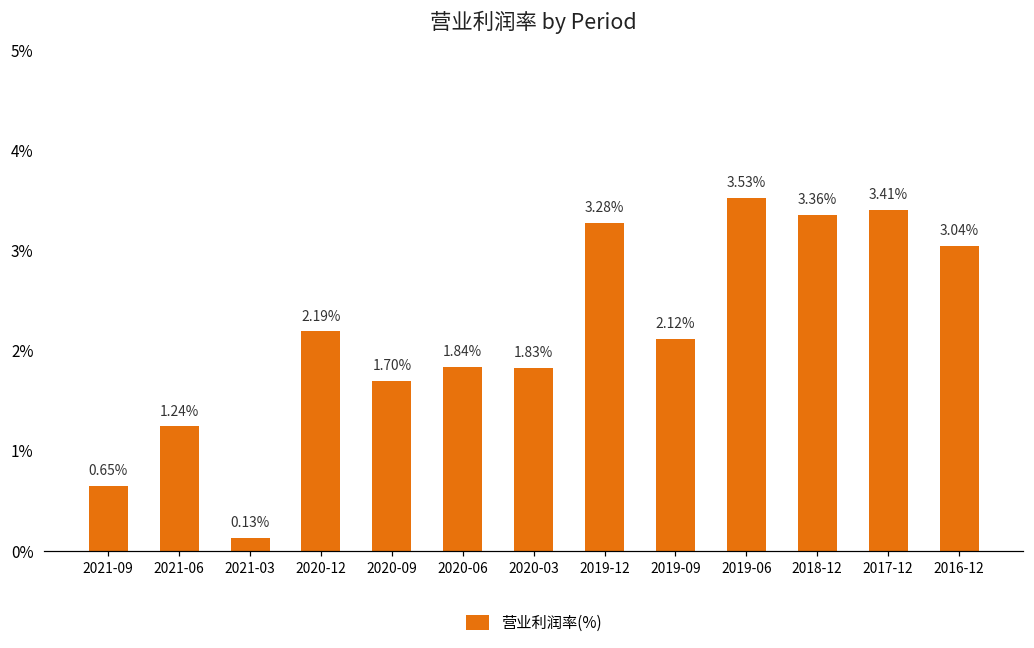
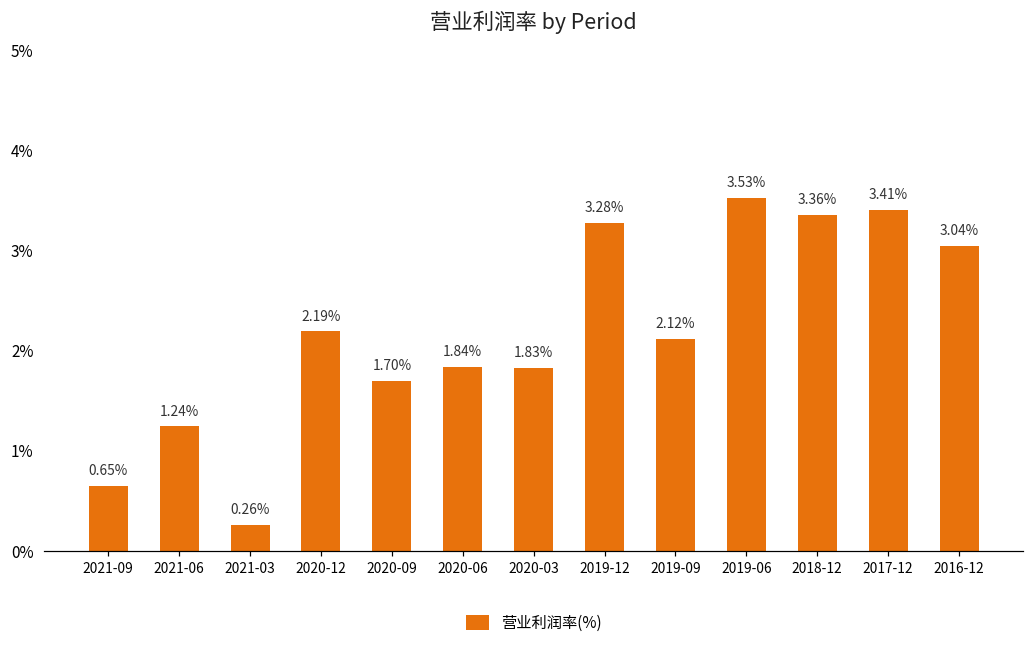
2021-03: 0.13% -> 0.26%
